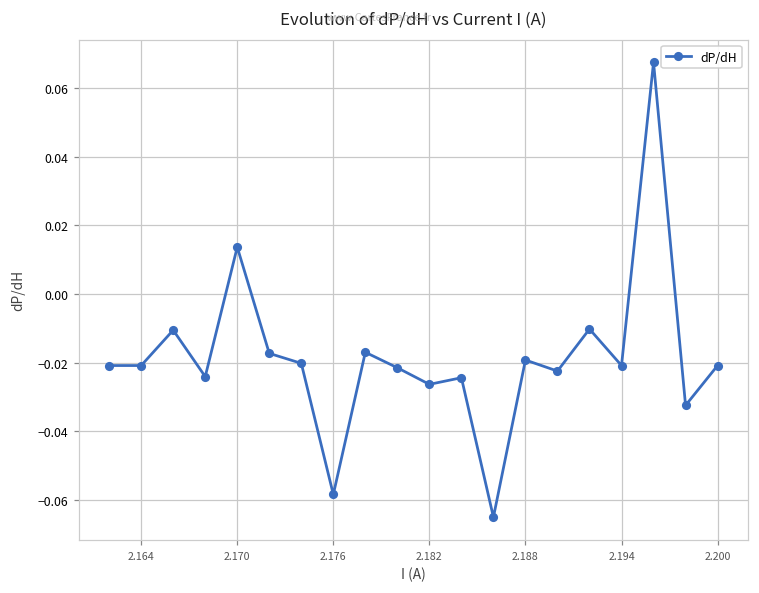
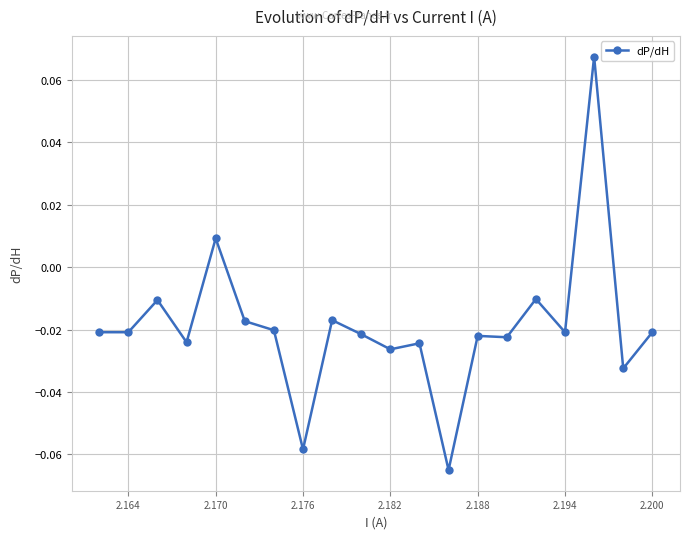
2.170: 0.014 -> 0.009
2.188: -0.019 -> -0.022
